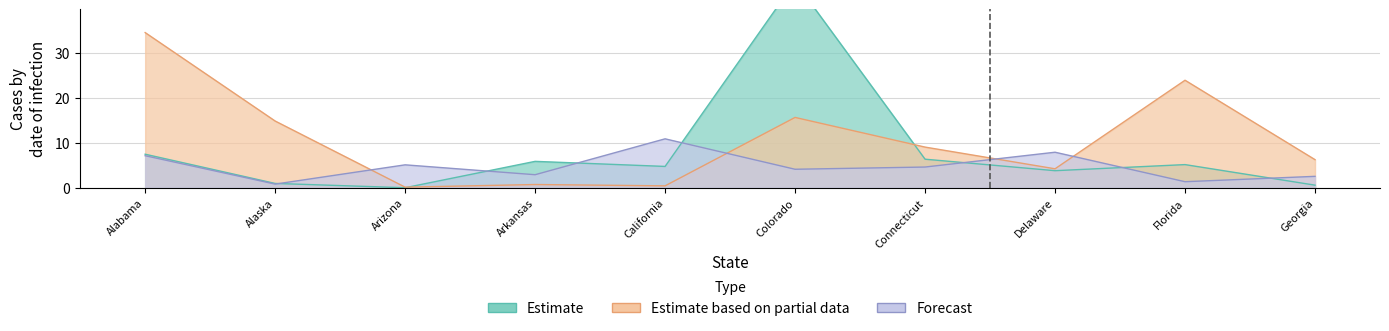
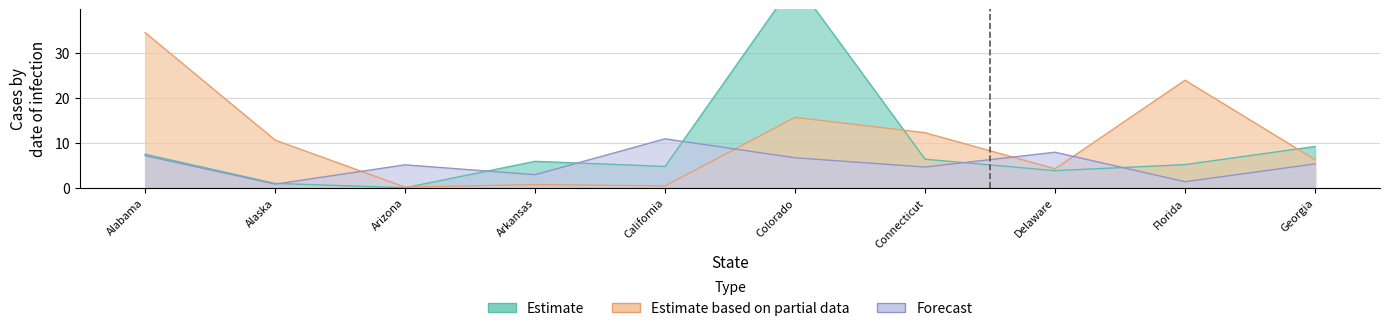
Estimate based on partial data, Alaska: 15 -> 11
Forecast, Colorado: 4 -> 7
Estimate based on partial data, Connecticut: 9 -> 12
Estimate, Georgia: 1 -> 9
Forecast, Georgia: 3 -> 5
